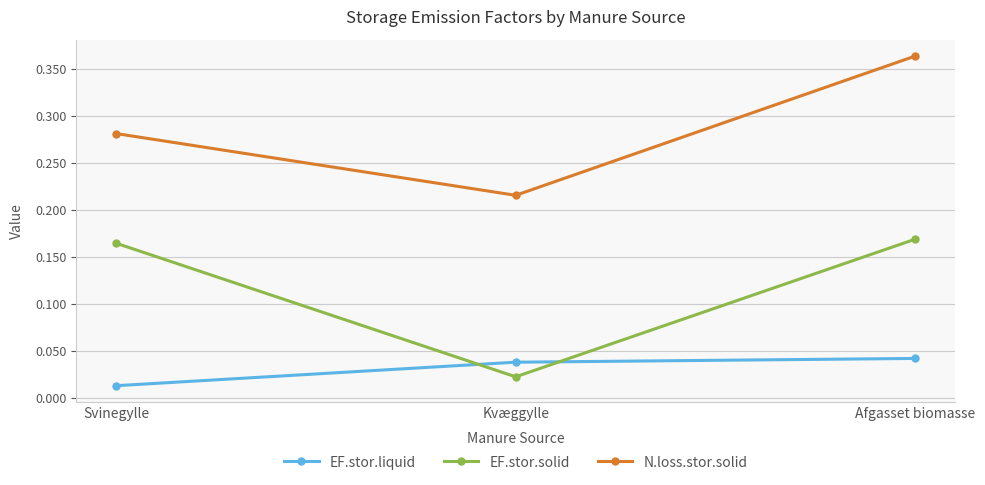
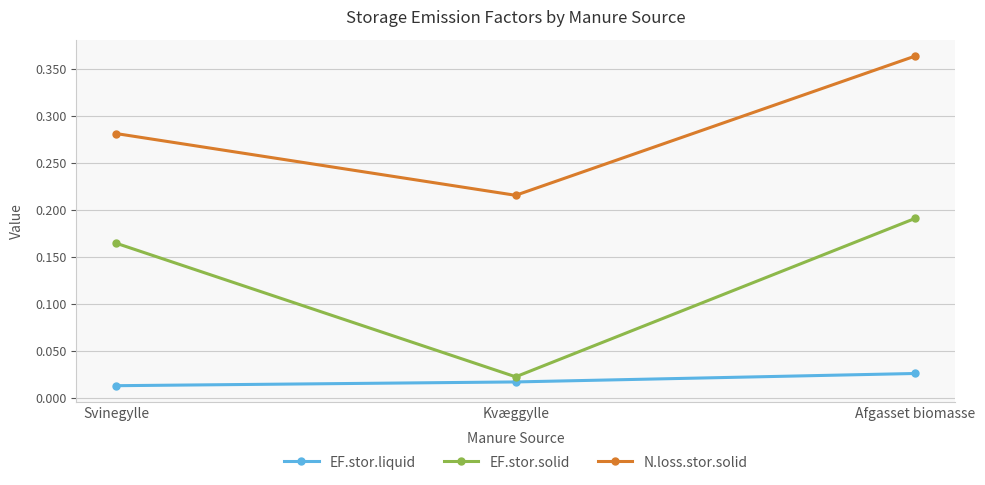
EF.stor.liquid, Kvæggylle: 0.04 -> 0.02
EF.stor.liquid, Afgasset biomasse: 0.04 -> 0.03
EF.stor.solid, Afgasset biomasse: 0.17 -> 0.19
